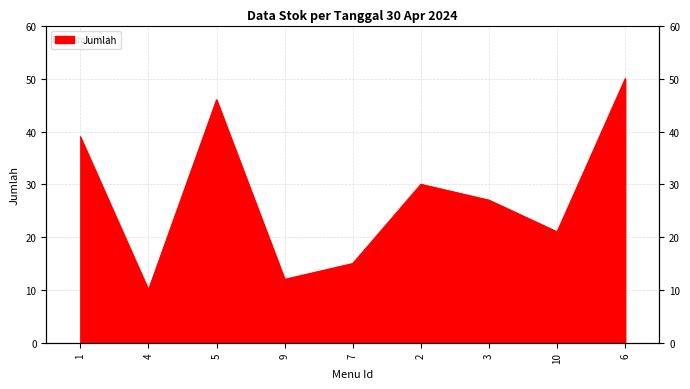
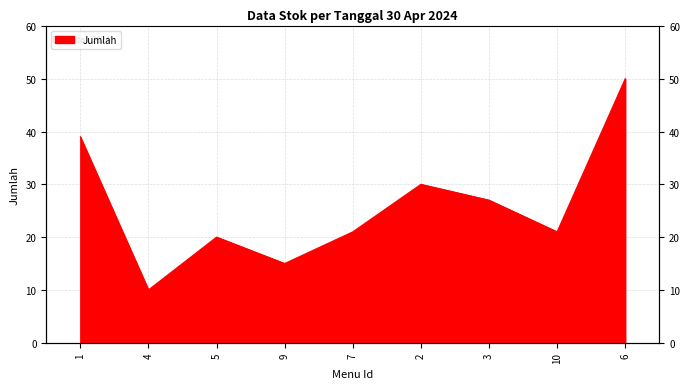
5: 46 -> 20
9: 12 -> 15
7: 15 -> 21
